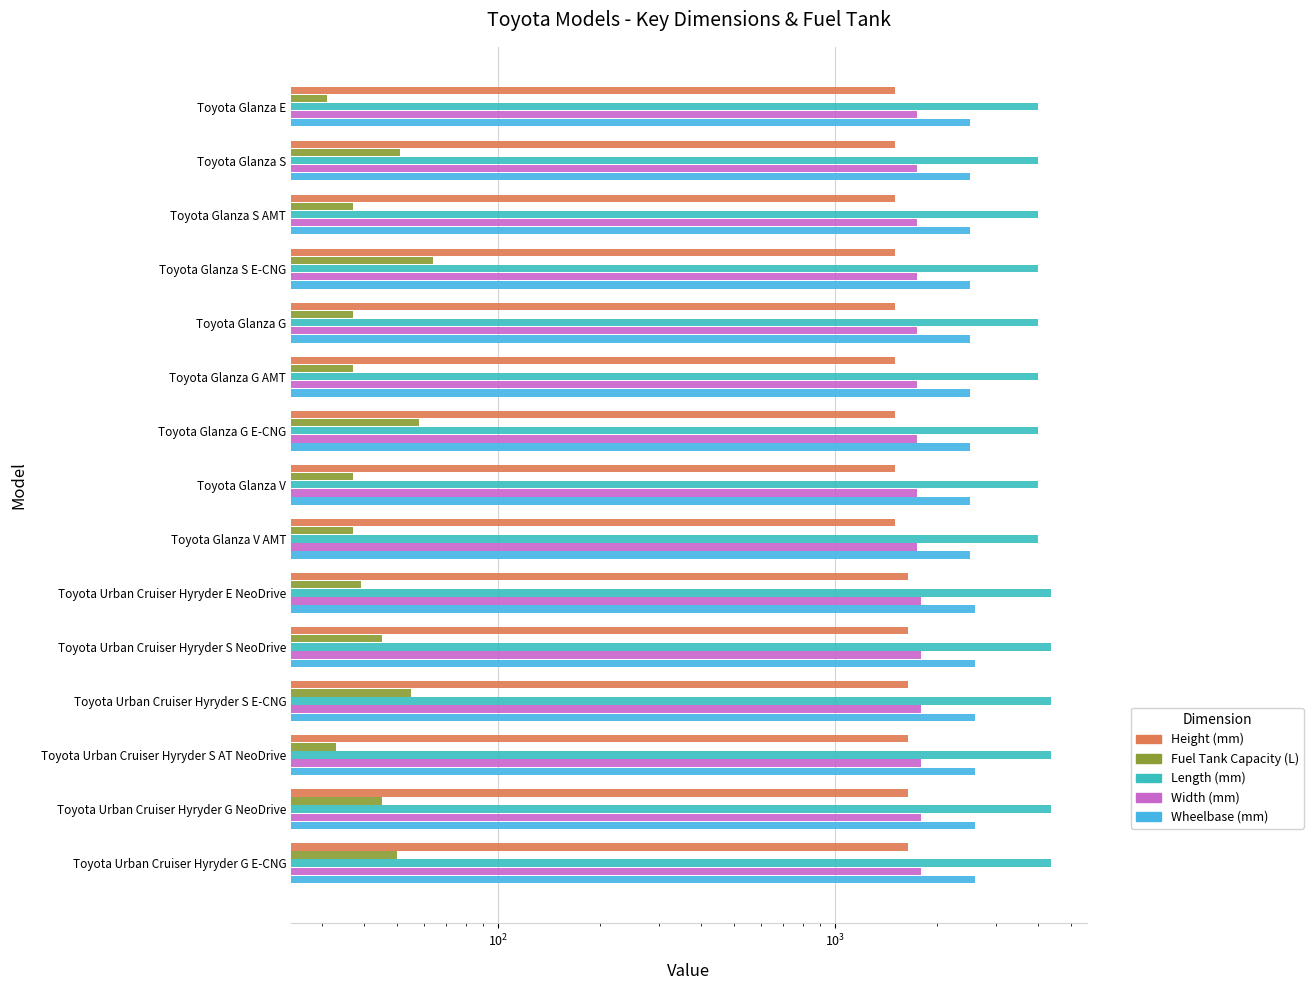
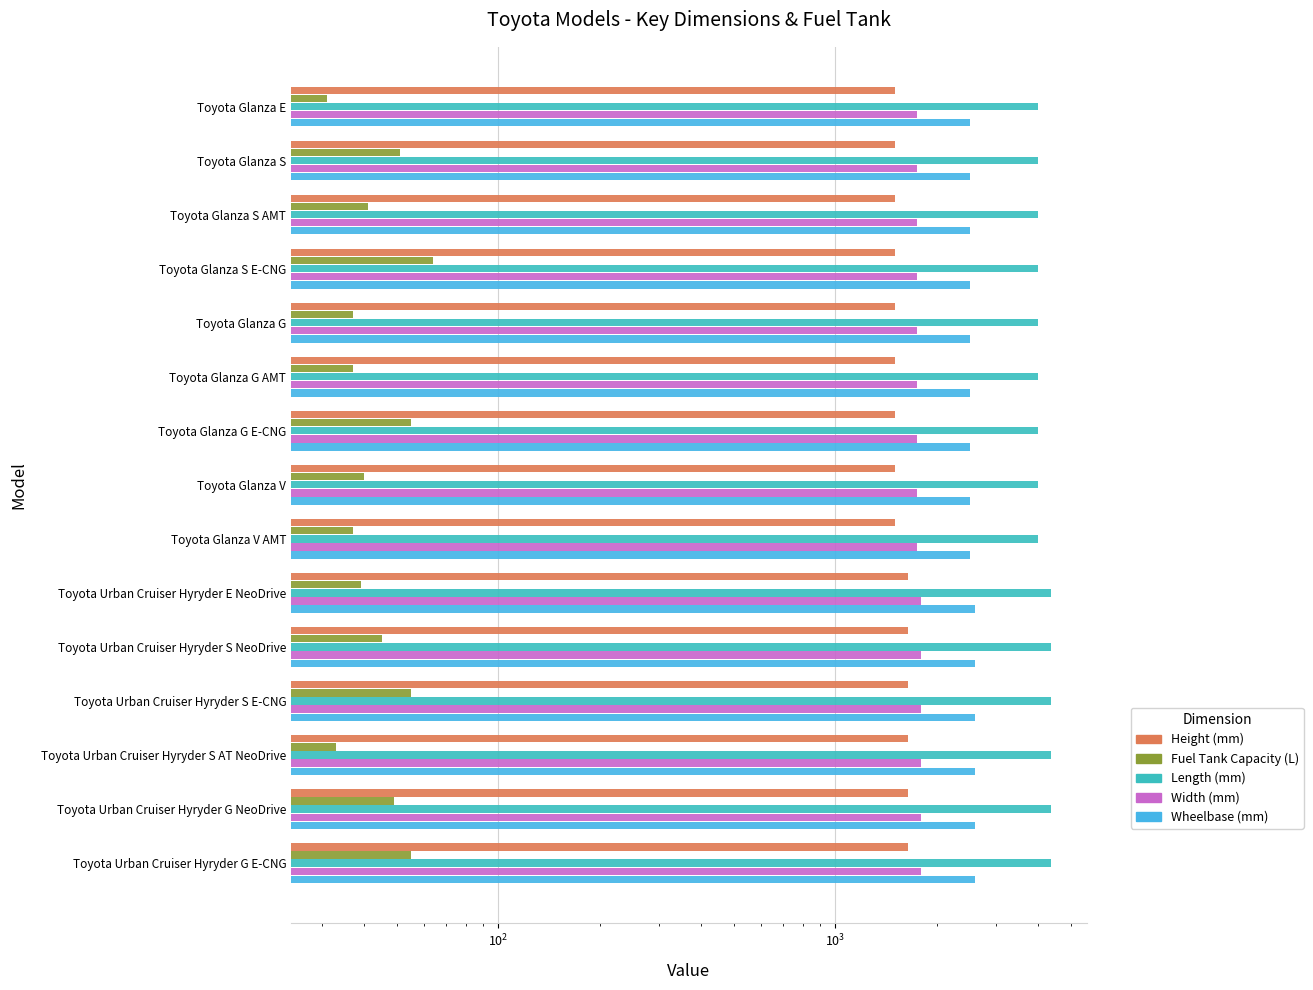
Fuel Tank Capacity (L), Toyota Glanza S AMT: 37 -> 41
Fuel Tank Capacity (L), Toyota Glanza G E-CNG: 58 -> 55
Fuel Tank Capacity (L), Toyota Glanza V: 37 -> 40
Fuel Tank Capacity (L), Toyota Urban Cruiser Hyryder G NeoDrive: 45 -> 49
Fuel Tank Capacity (L), Toyota Urban Cruiser Hyryder G E-CNG: 50 -> 55
